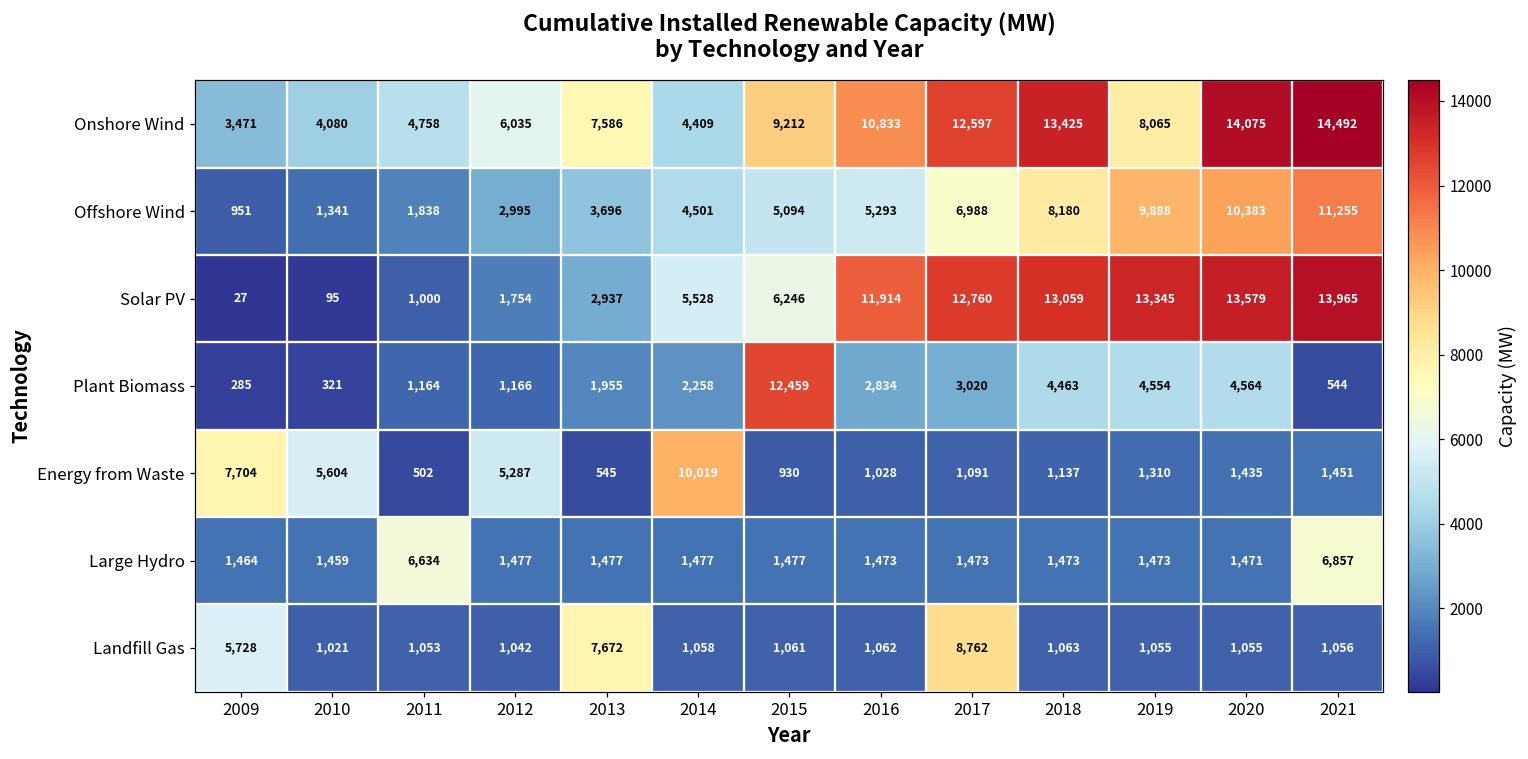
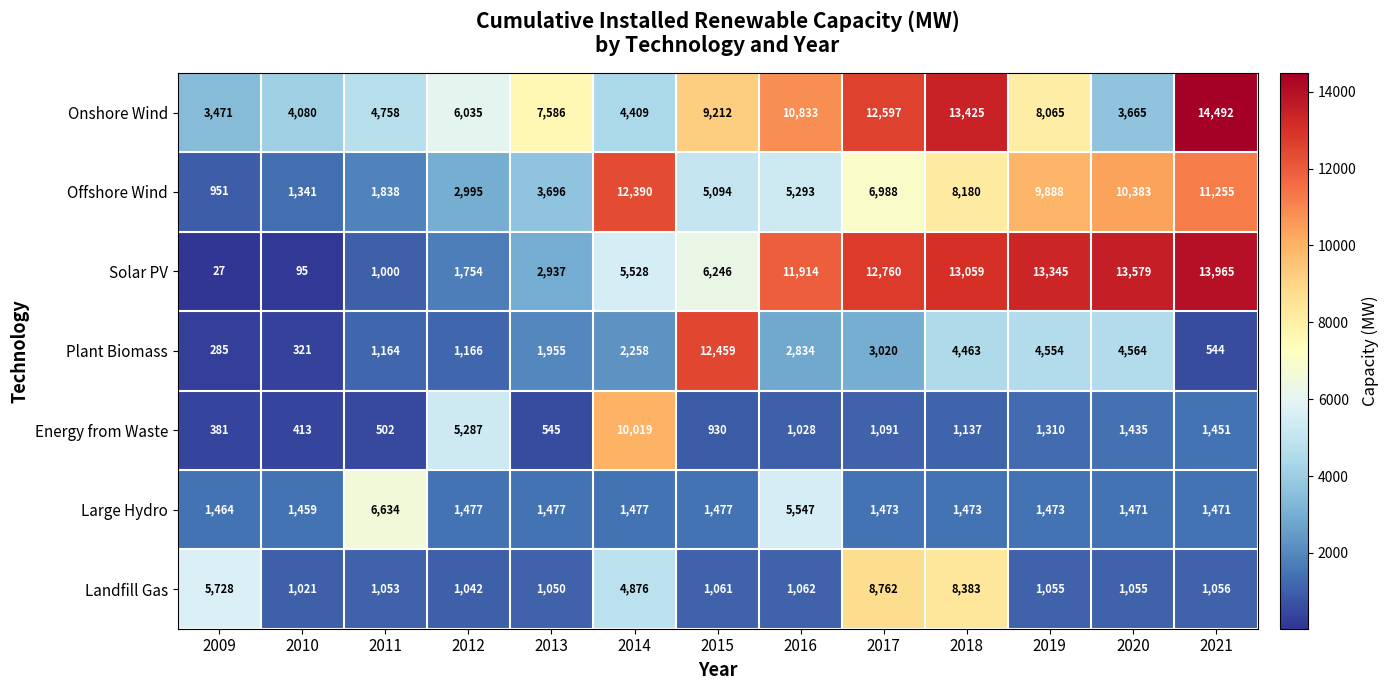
Onshore Wind, 2020: 14,075 -> 3,665
Offshore Wind, 2014: 4,501 -> 12,390
Energy from Waste, 2009: 7,704 -> 381
Energy from Waste, 2010: 5,604 -> 413
Large Hydro, 2016: 1,473 -> 5,547
Large Hydro, 2021: 6,857 -> 1,471
Landfill Gas, 2013: 7,672 -> 1,050
Landfill Gas, 2014: 1,058 -> 4,876
Landfill Gas, 2018: 1,063 -> 8,383
